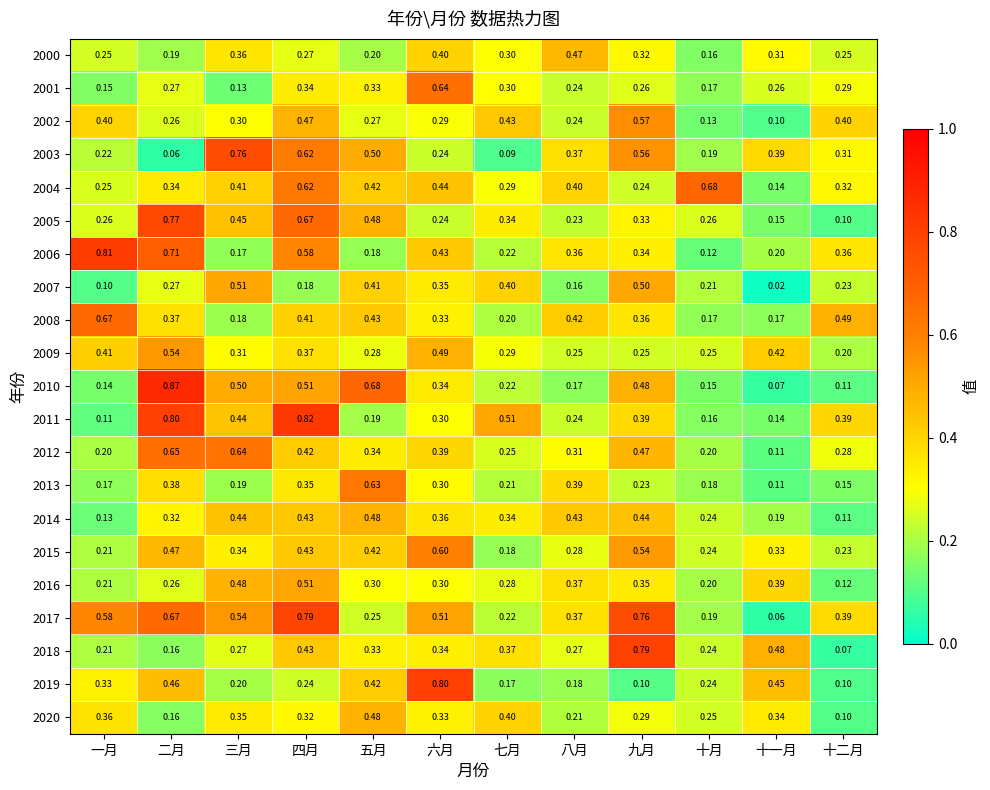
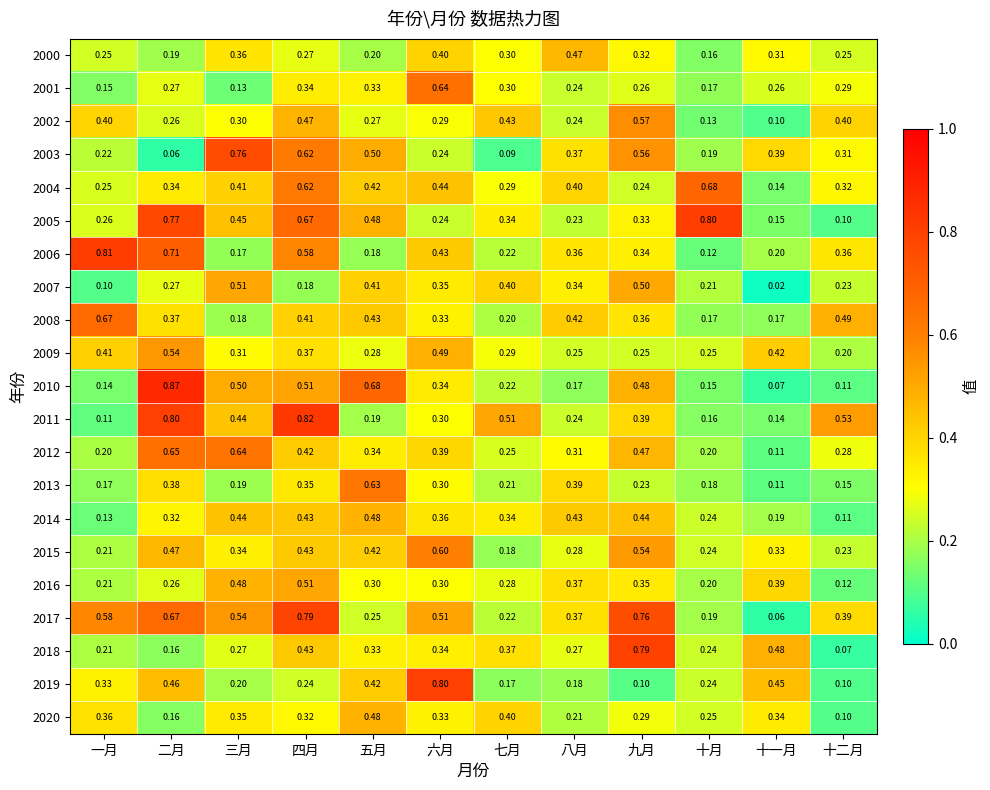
2005, 十月: 0.26 -> 0.80
2007, 八月: 0.16 -> 0.34
2011, 十二月: 0.39 -> 0.53
